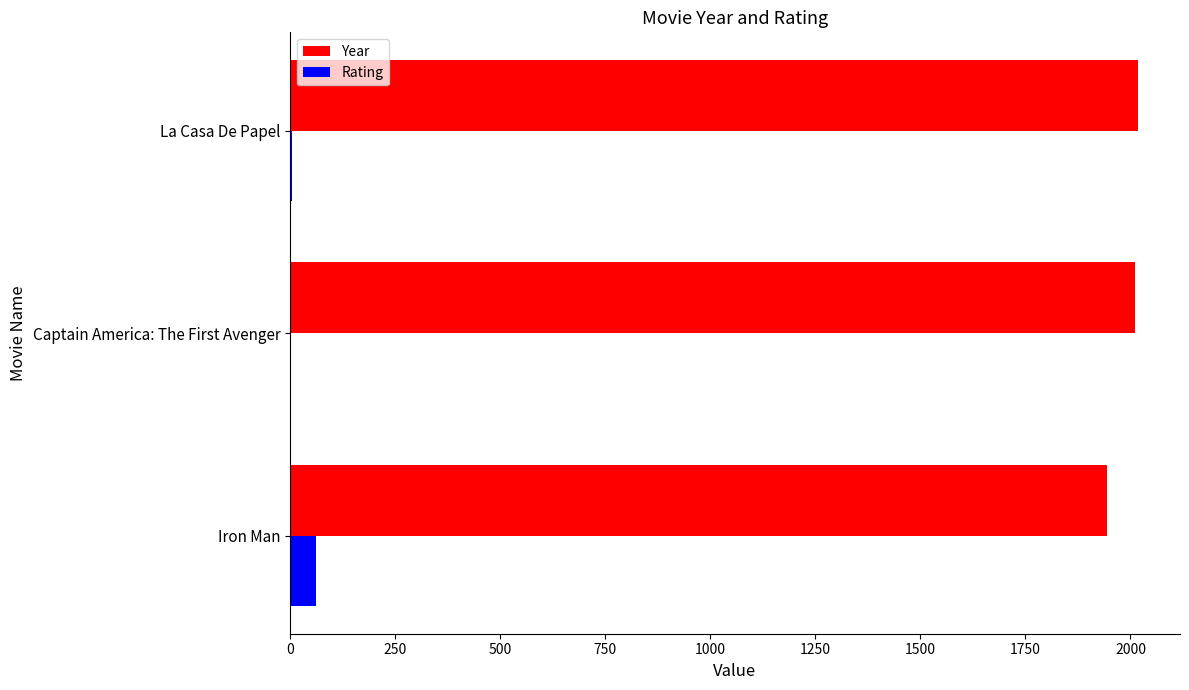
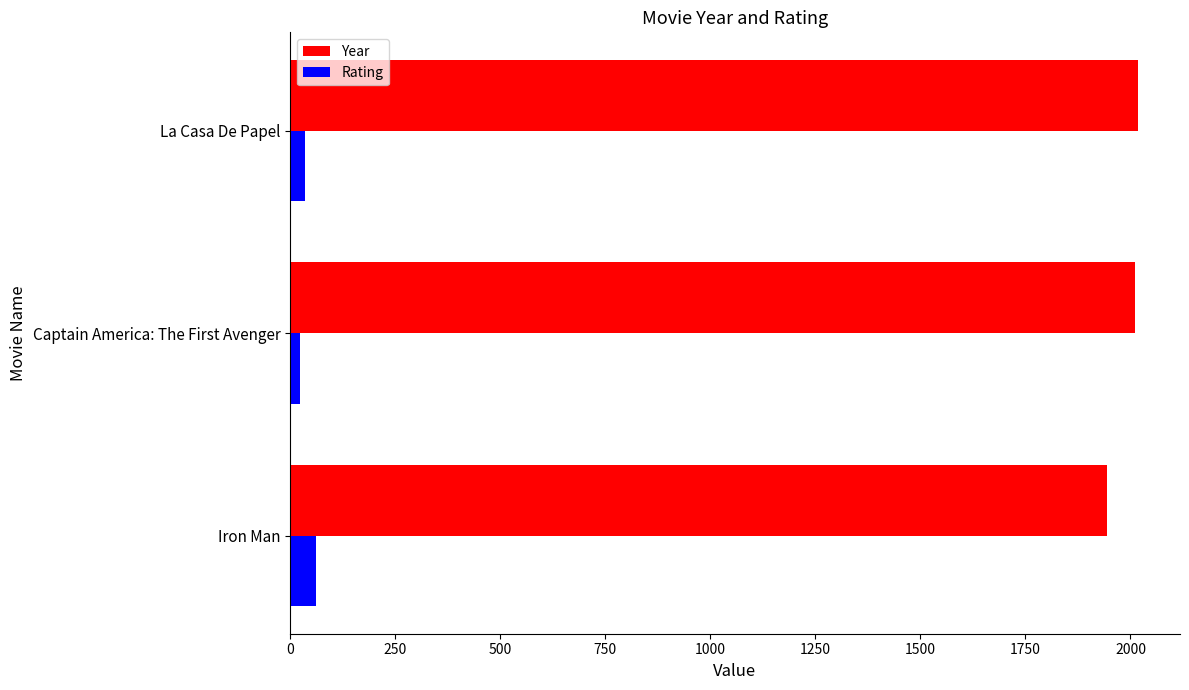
Rating, La Casa De Papel: 0 -> 40
Rating, Captain America: The First Avenger: 0 -> 20
